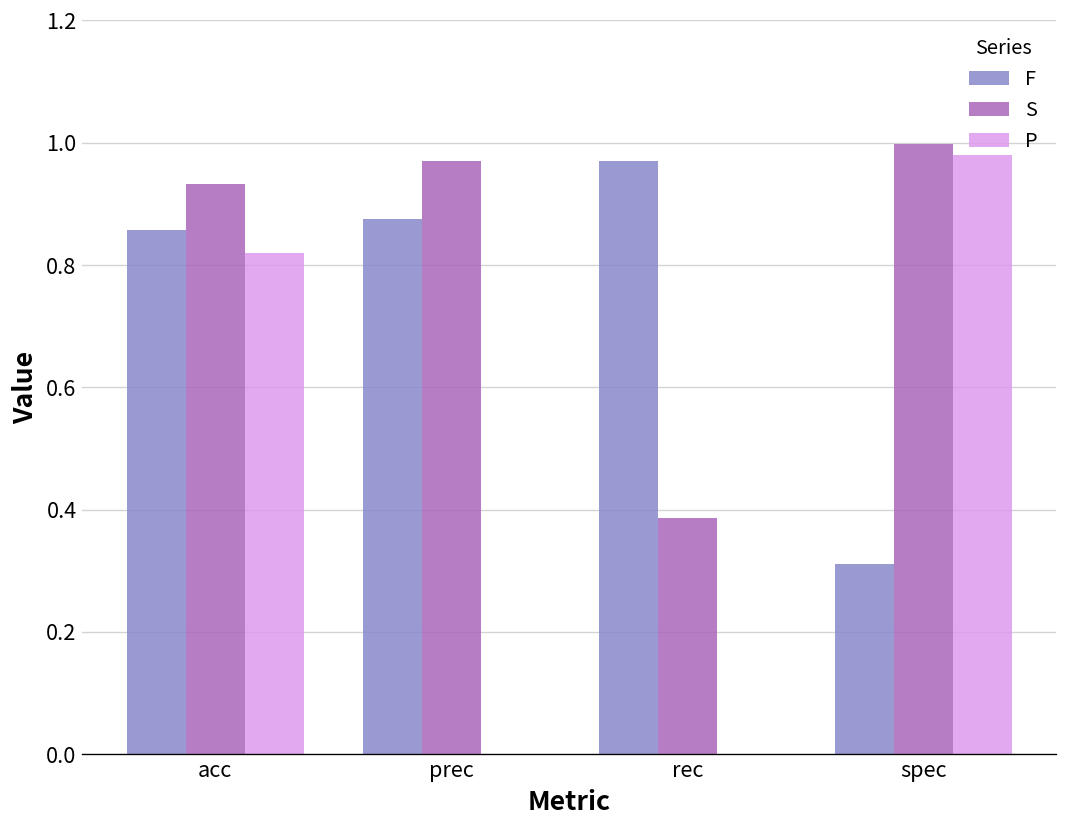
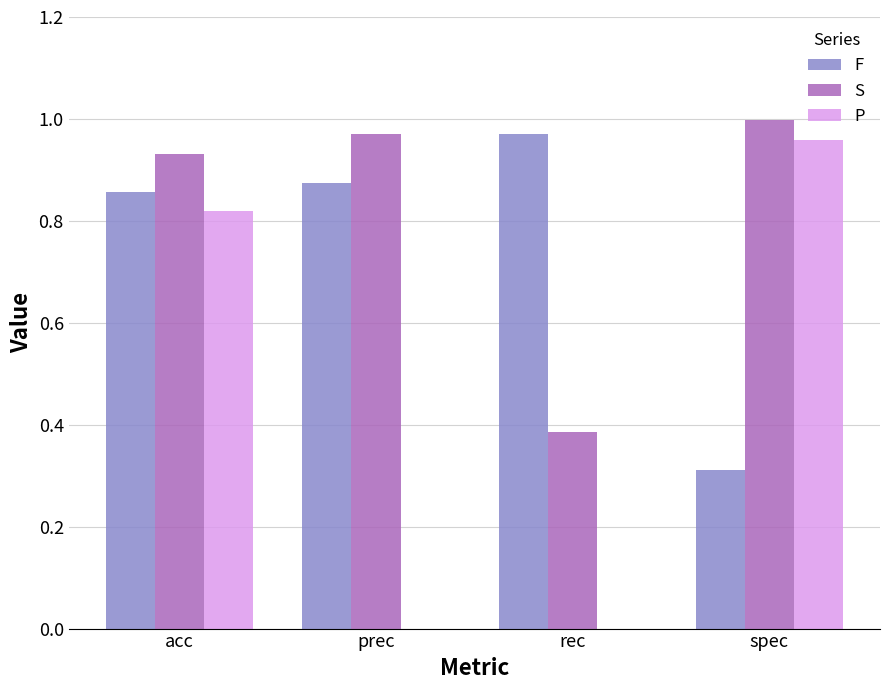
P, spec: 0.98 -> 0.96
